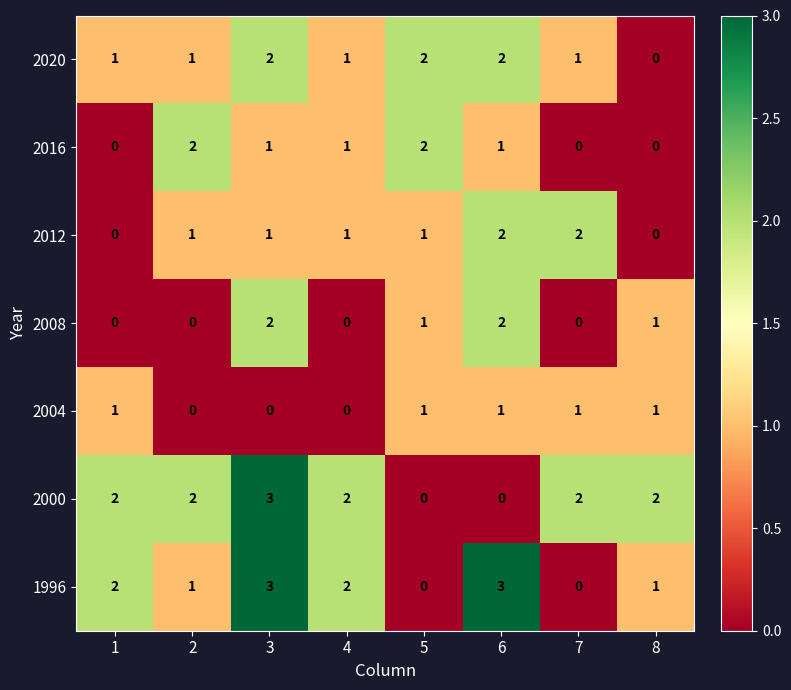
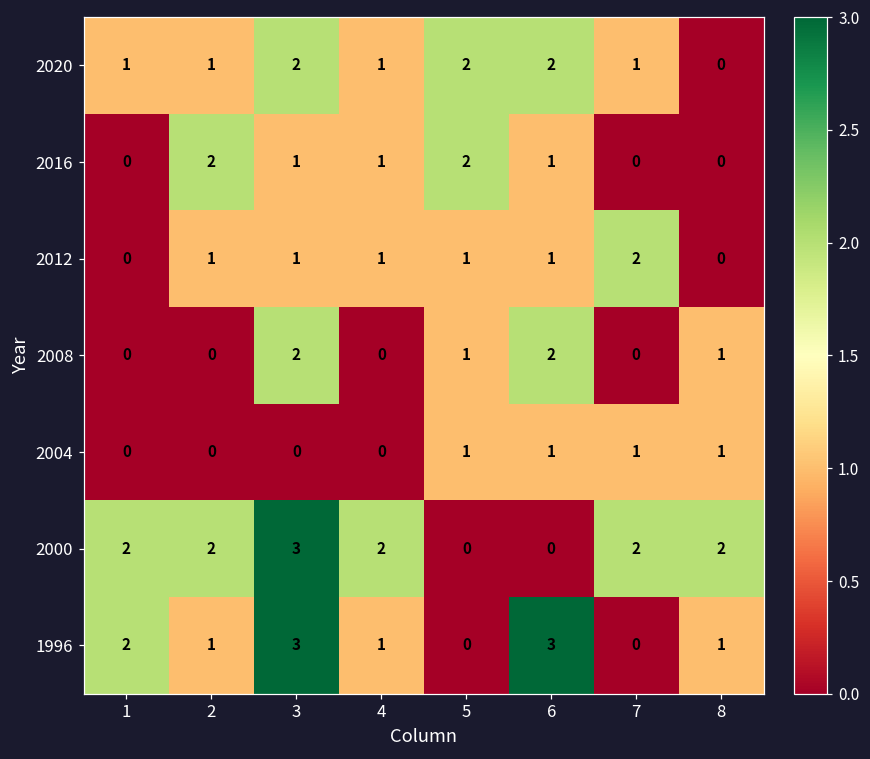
2012, 6: 2 -> 1
2004, 1: 1 -> 0
1996, 4: 2 -> 1
